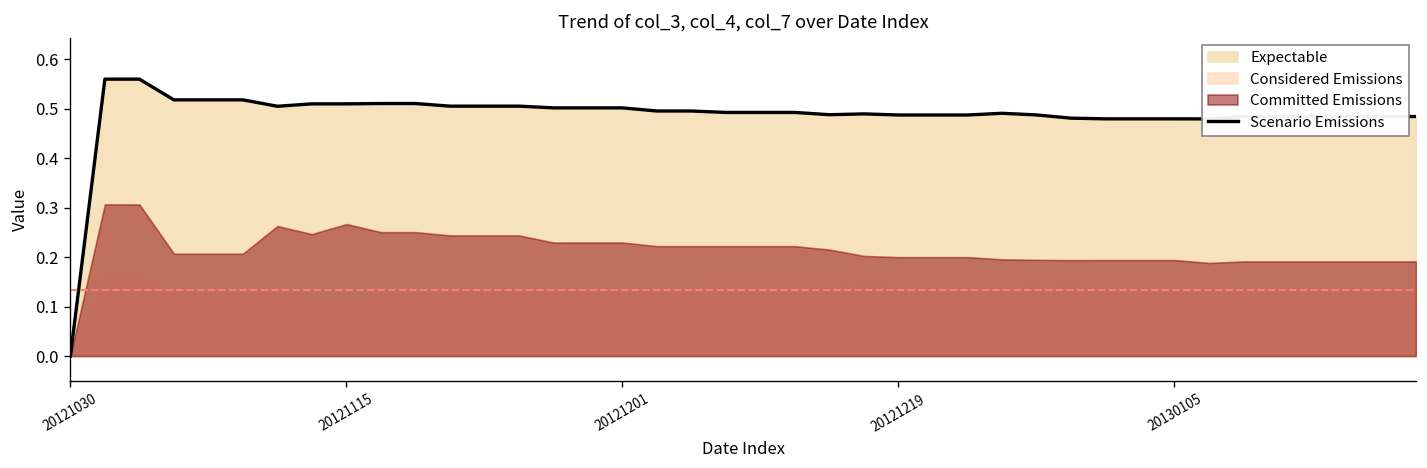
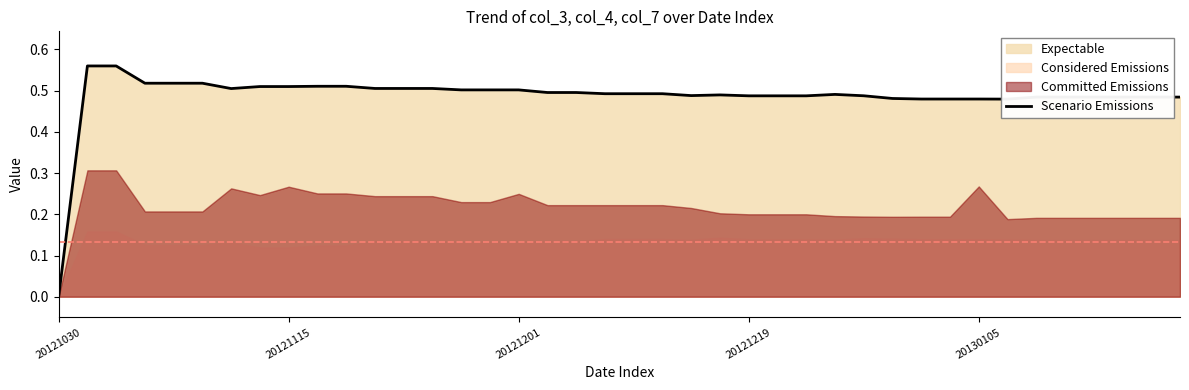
Committed Emissions, 20121201: 0.23 -> 0.25
Committed Emissions, 20130105: 0.19 -> 0.27
